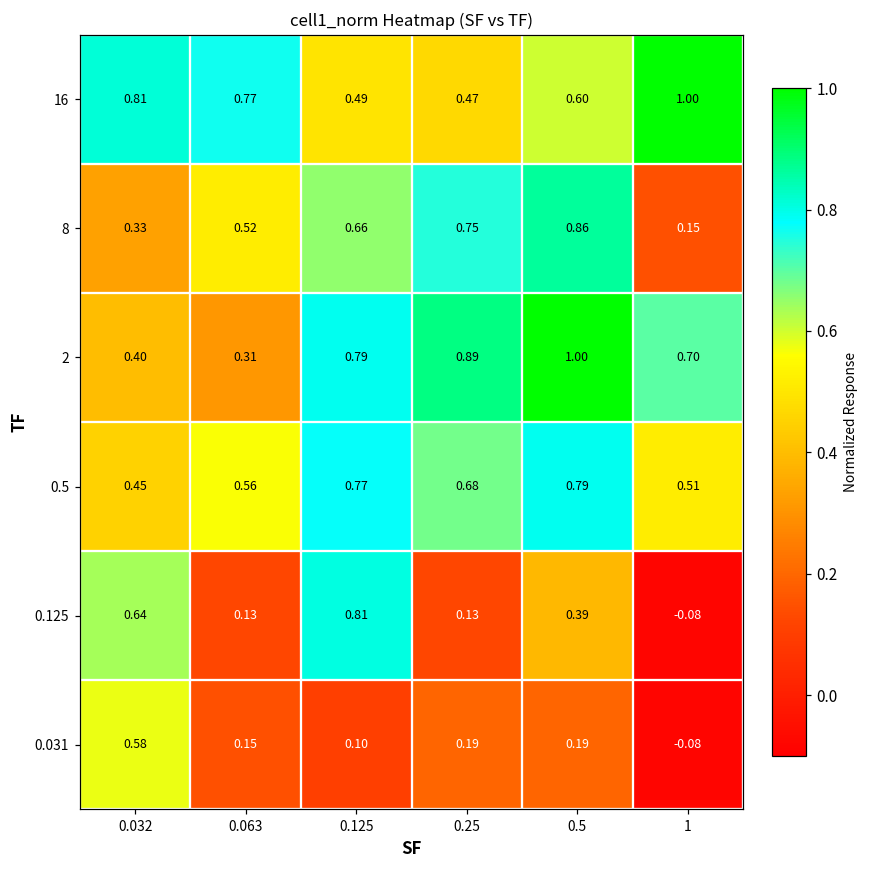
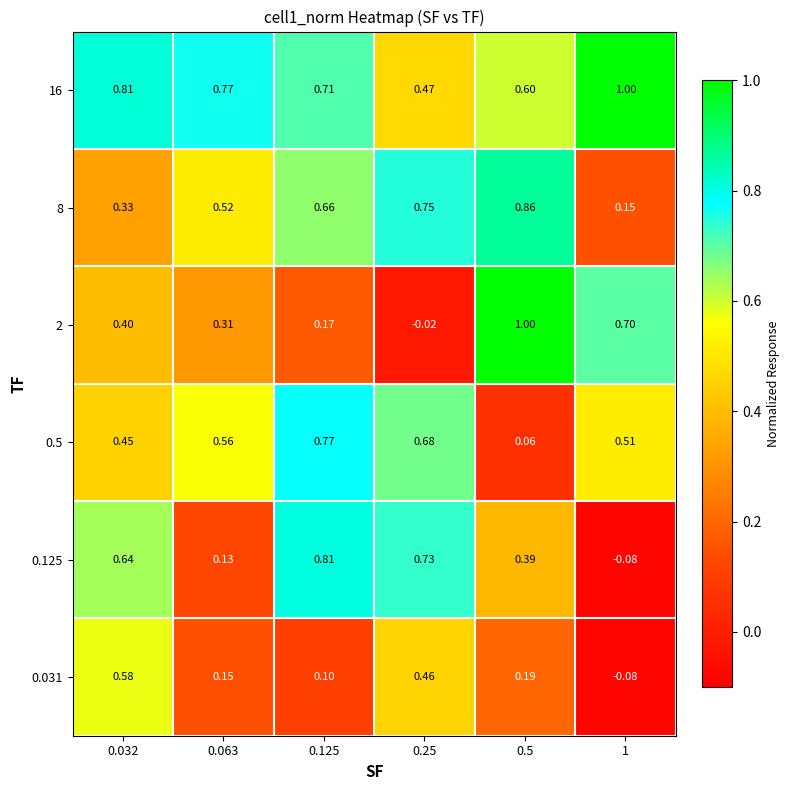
16, 0.125: 0.49 -> 0.71
2, 0.125: 0.79 -> 0.17
2, 0.25: 0.89 -> -0.02
0.5, 0.5: 0.79 -> 0.06
0.125, 0.25: 0.13 -> 0.73
0.031, 0.25: 0.19 -> 0.46
